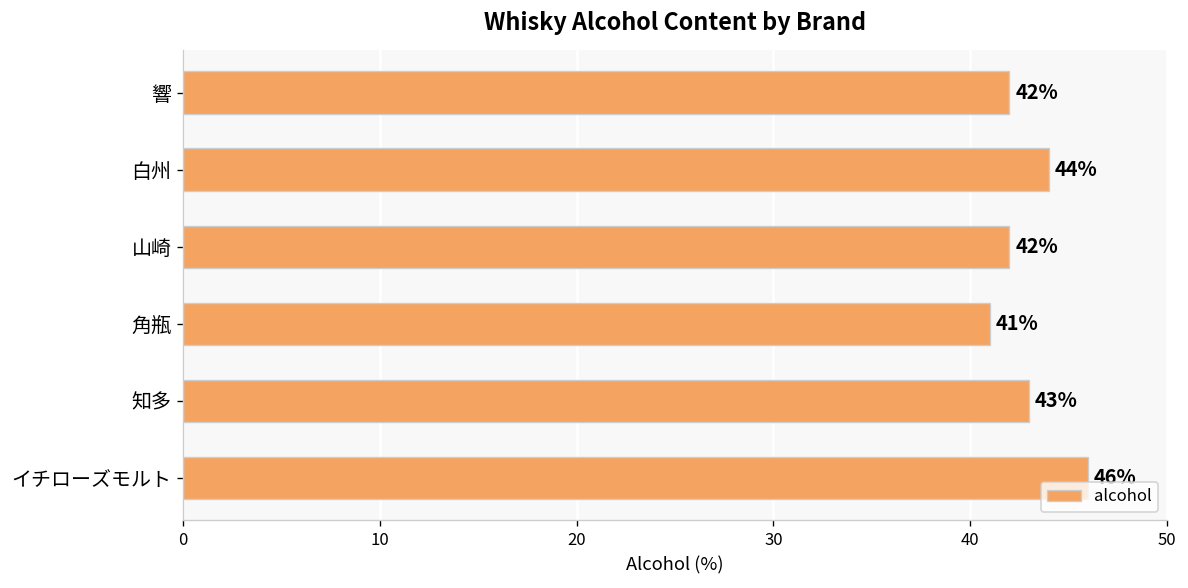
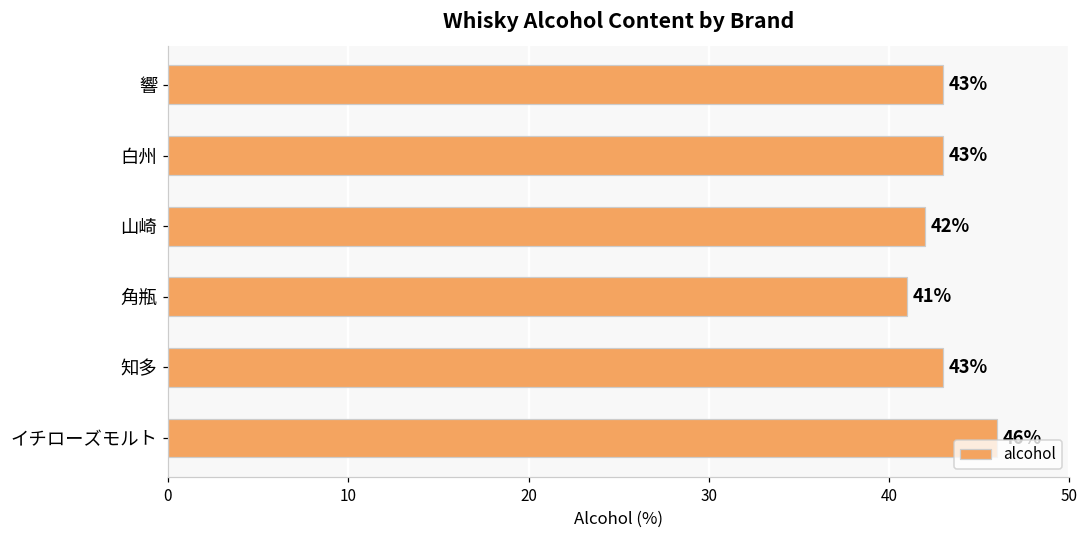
響: 42% -> 43%
白州: 44% -> 43%
